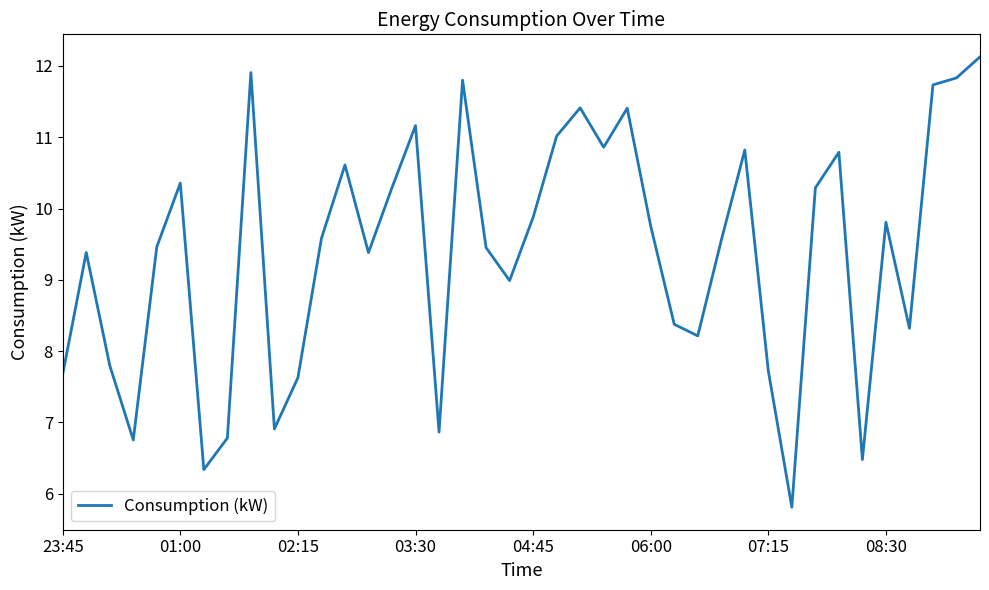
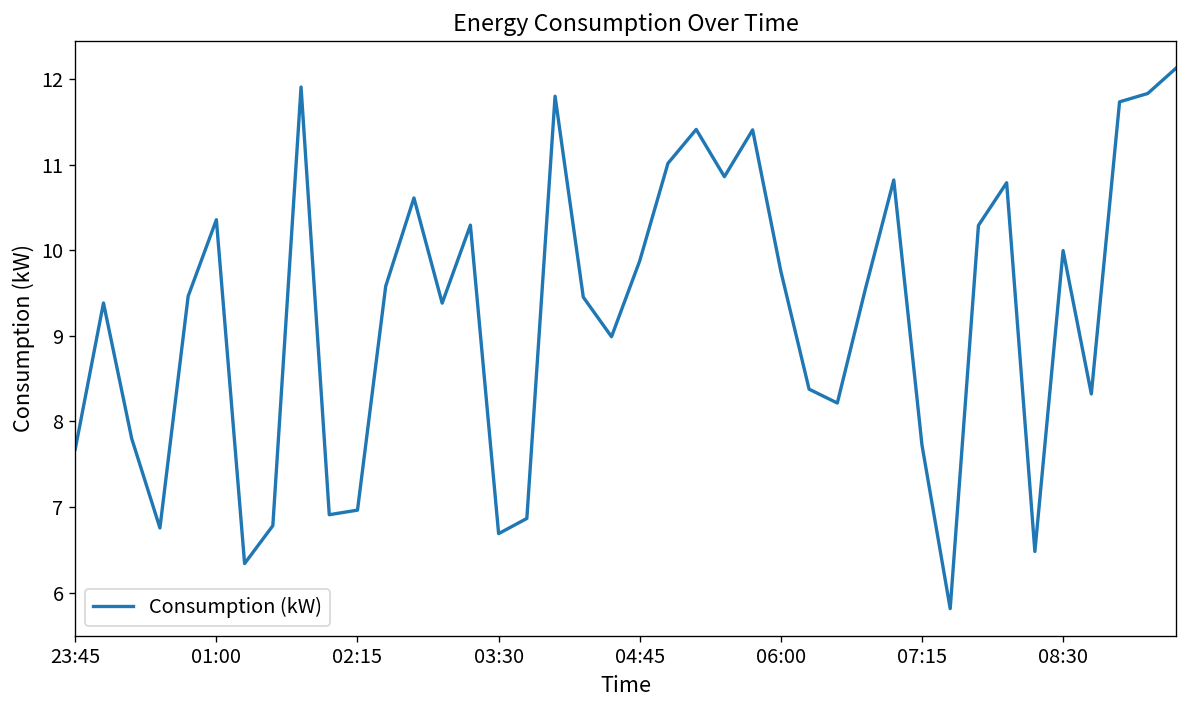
02:15: 7.6 -> 7.0
03:30: 11.2 -> 6.7
08:30: 9.8 -> 10.0
